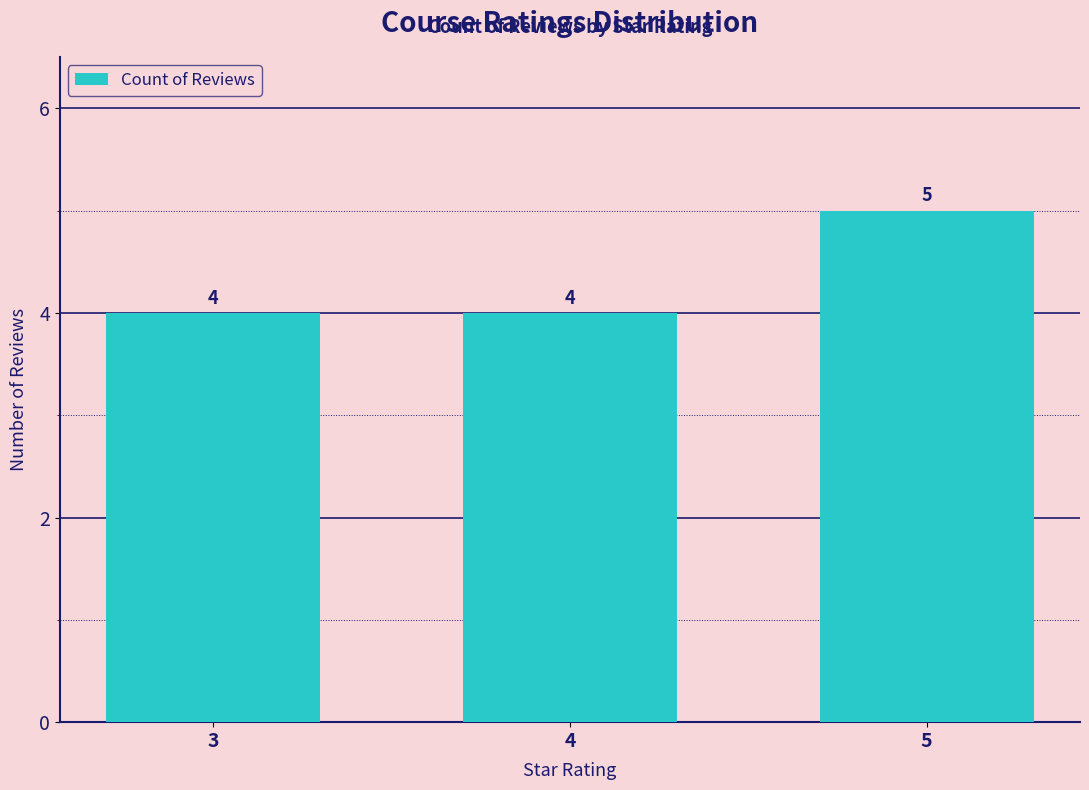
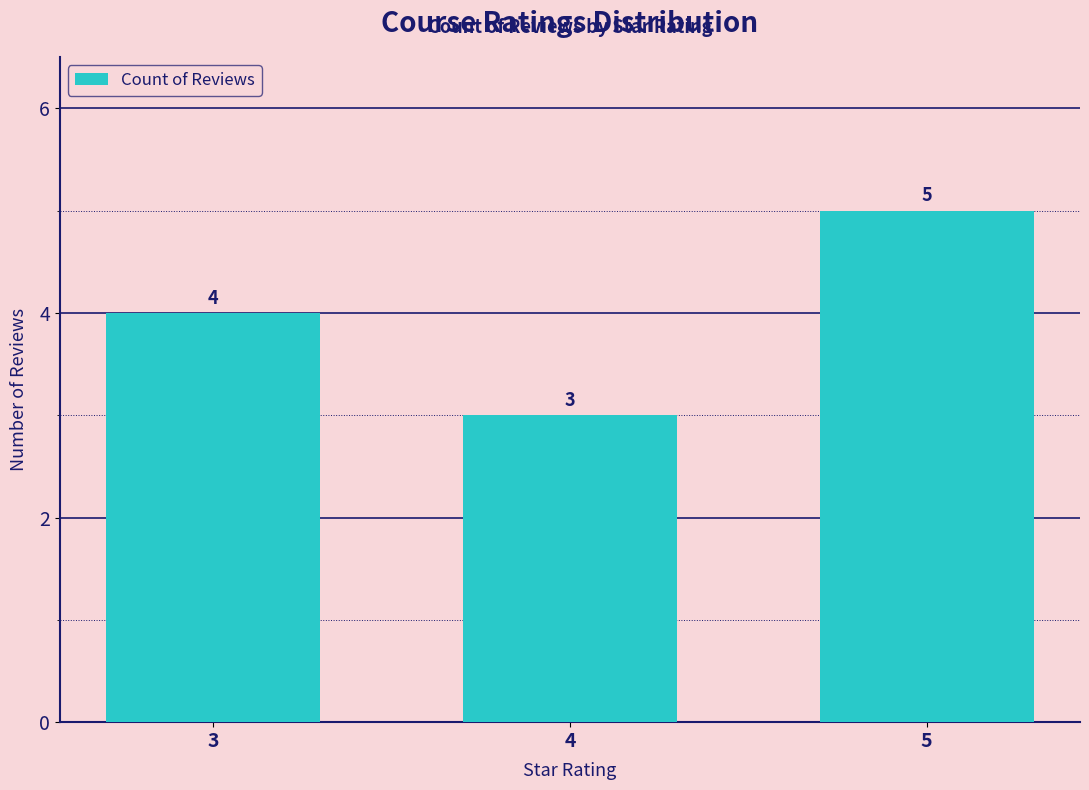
4: 4 -> 3
